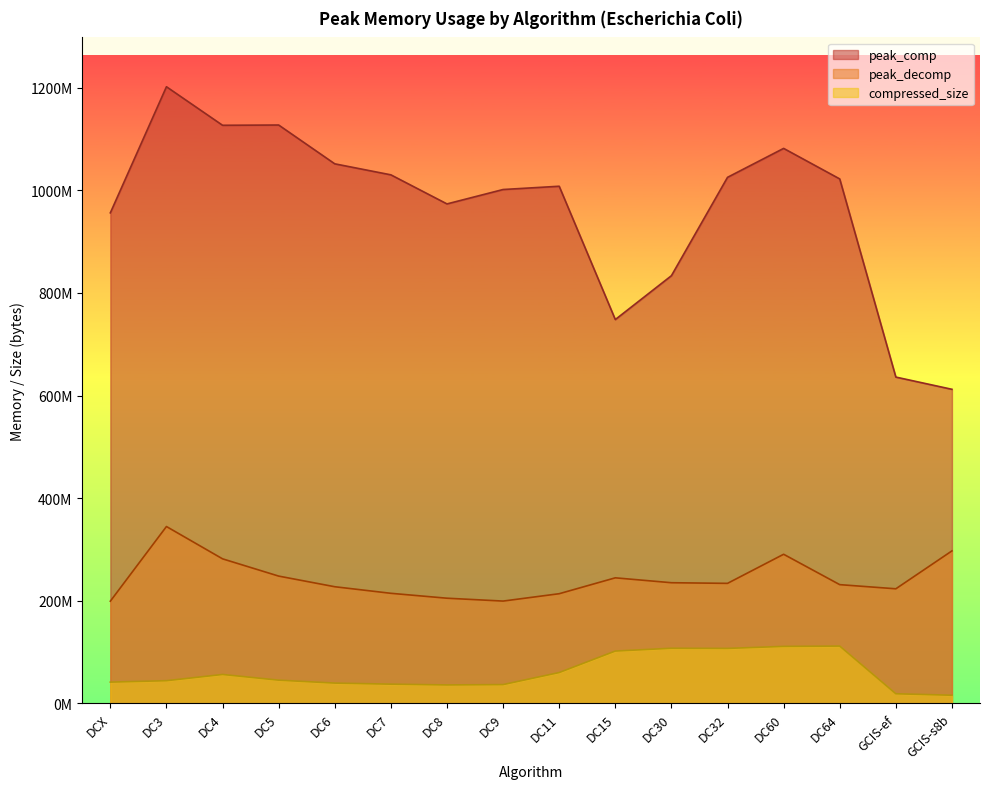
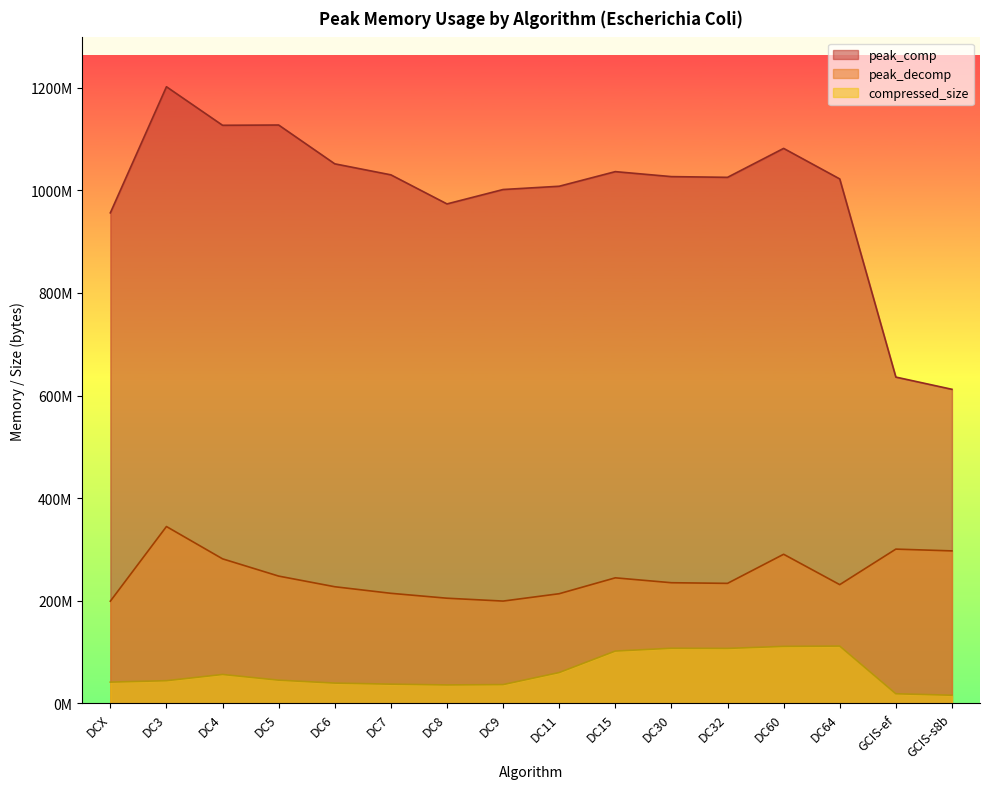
peak_comp, DC15: 750000000 -> 1040000000
peak_comp, DC30: 830000000 -> 1030000000
peak_decomp, GCIS-ef: 220000000 -> 300000000
